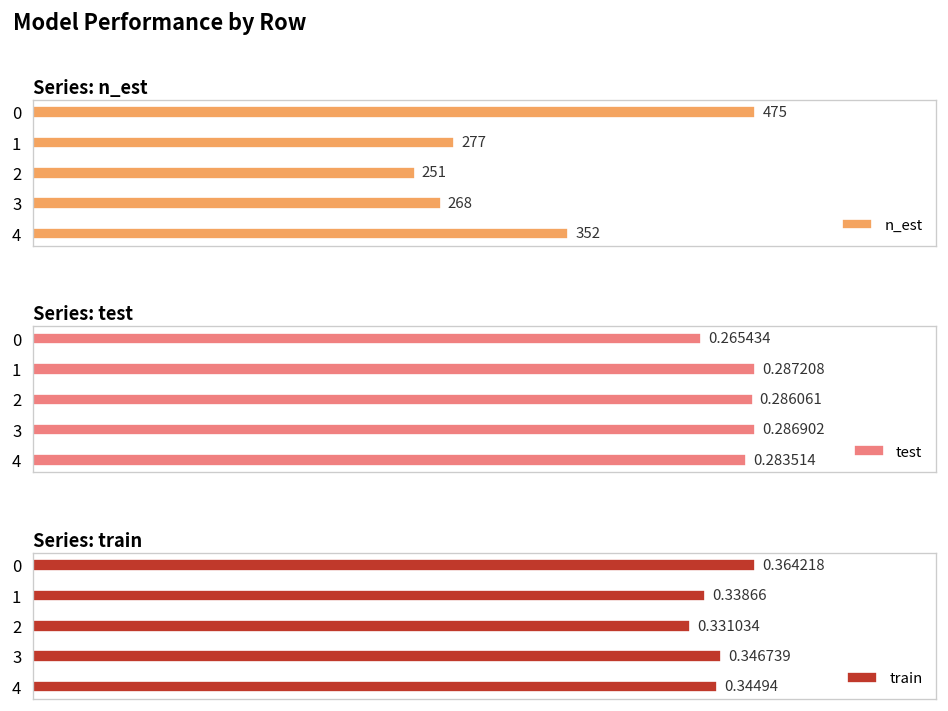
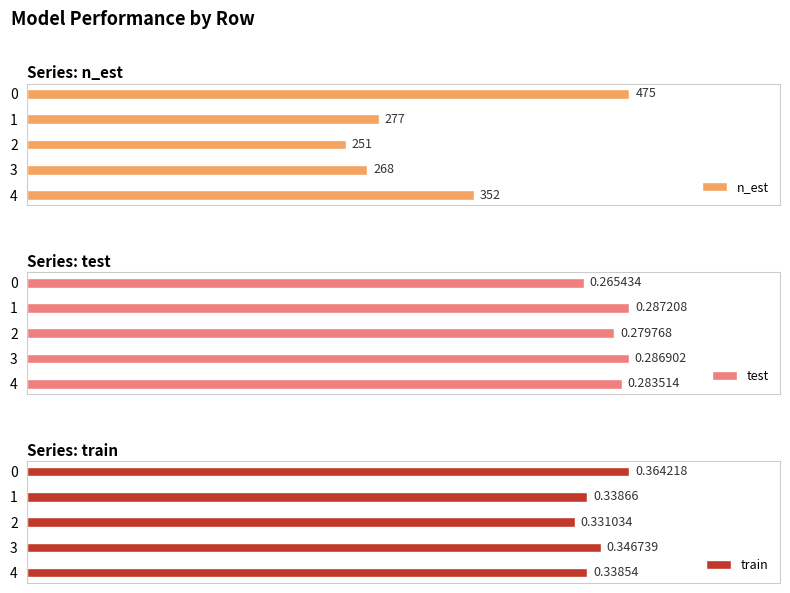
Series: test, 2: 0.286061 -> 0.279768
Series: train, 4: 0.34494 -> 0.33854
